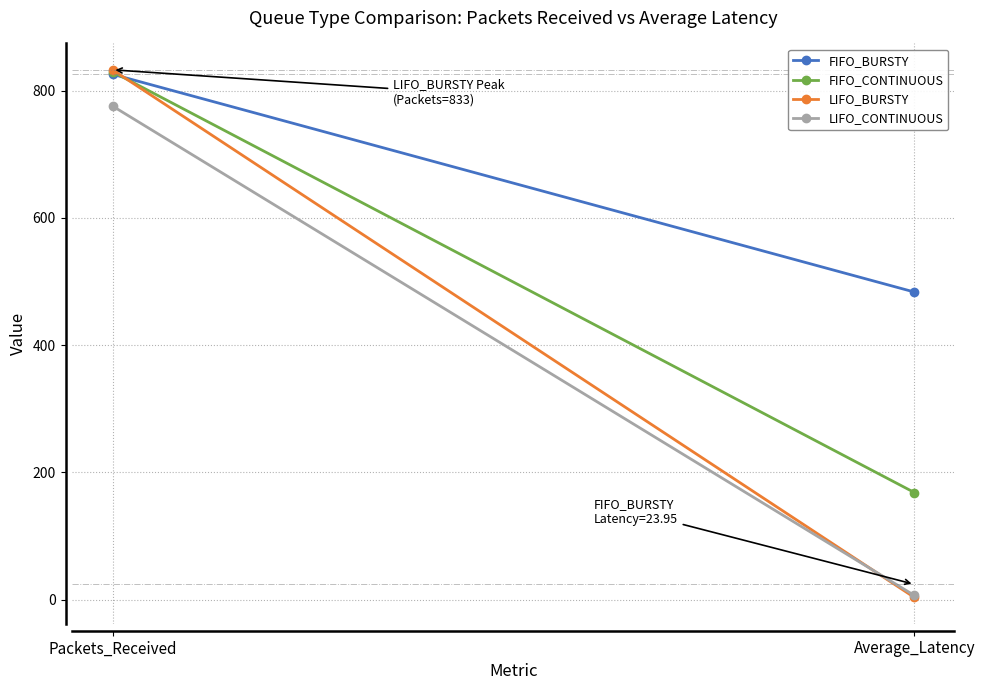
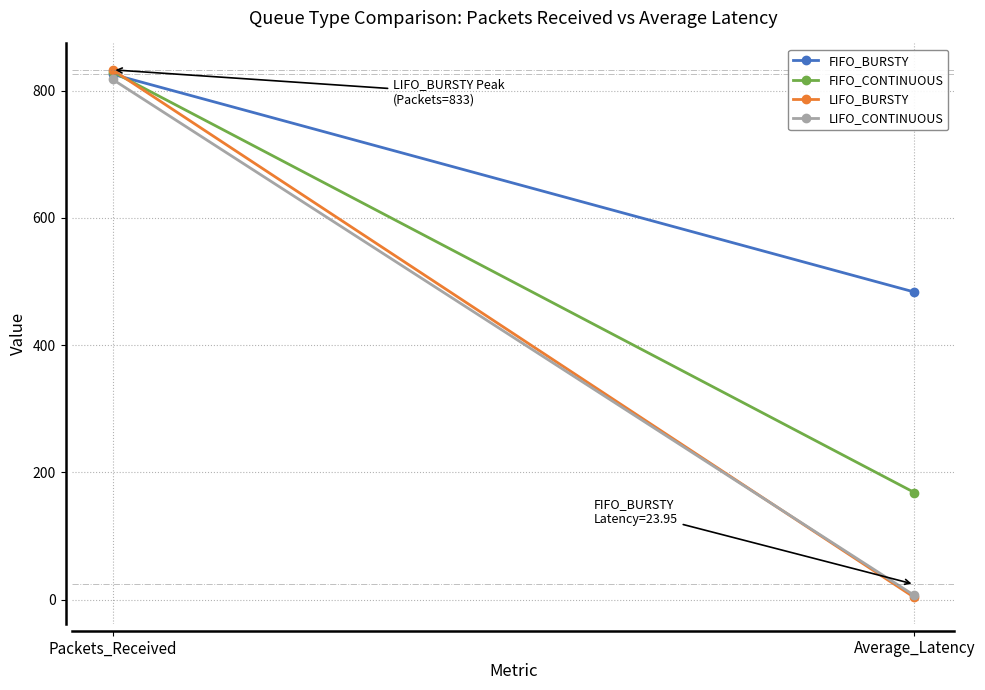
LIFO_CONTINUOUS, Packets_Received: 780 -> 820
